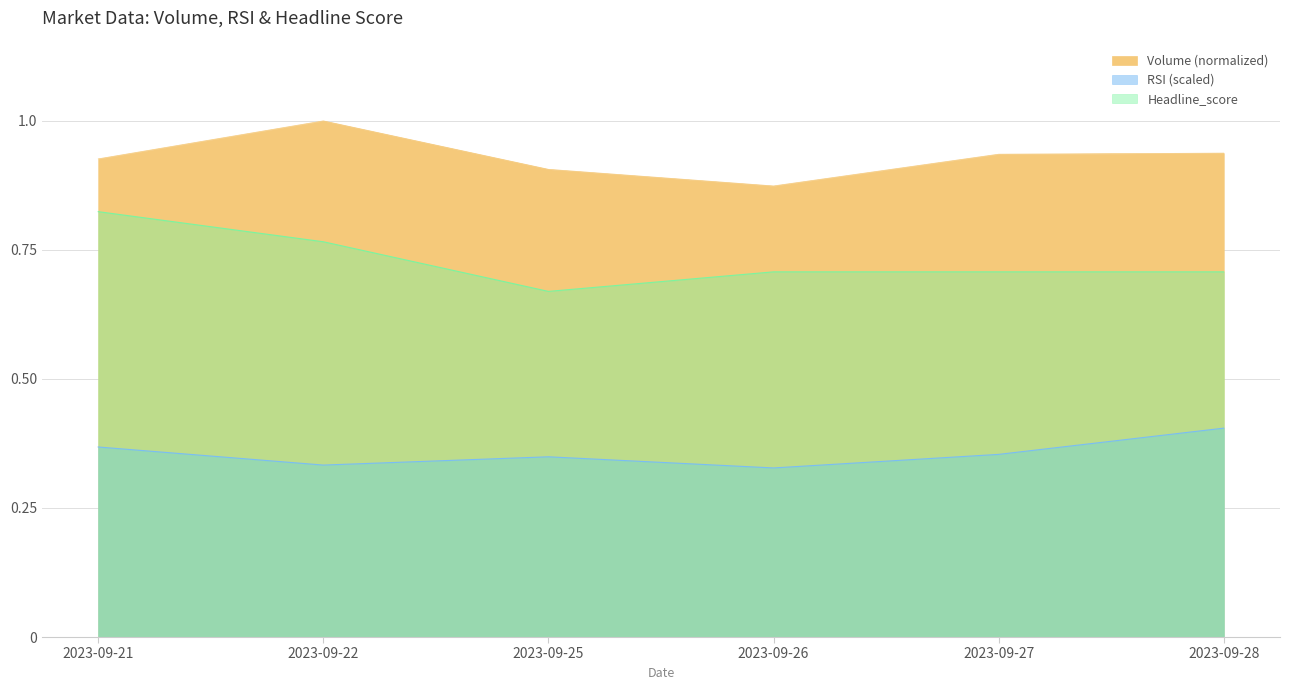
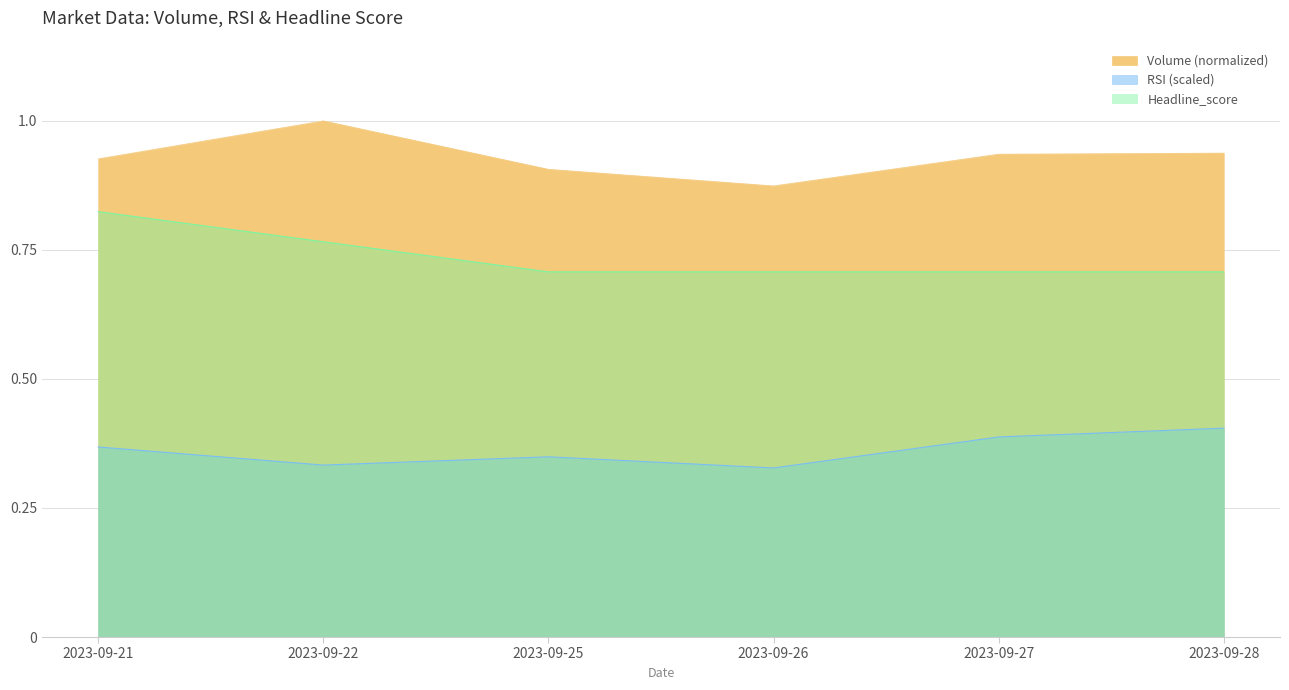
Headline_score, 2023-09-25: 0.67 -> 0.71
RSI (scaled), 2023-09-27: 0.35 -> 0.39
